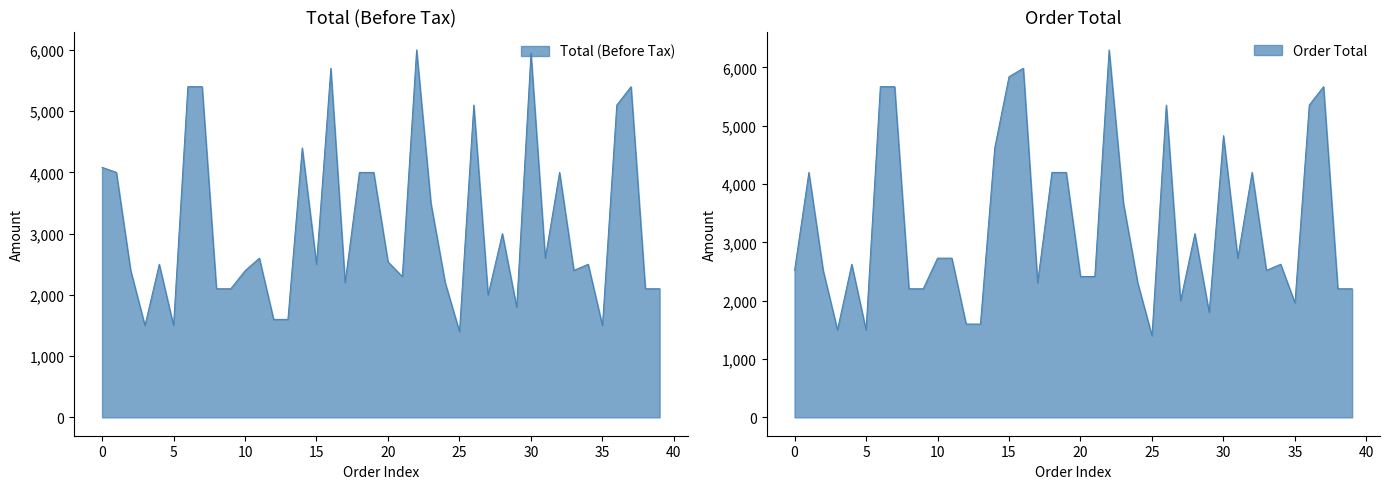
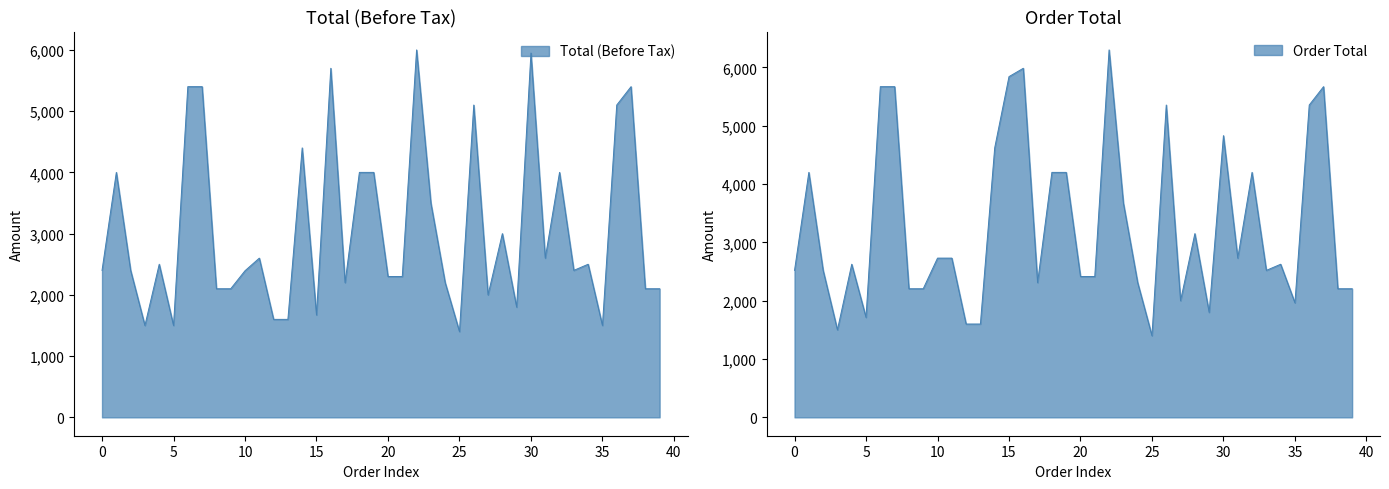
Total (Before Tax), 0: 4,100 -> 2,400
Total (Before Tax), 15: 2,500 -> 1,700
Total (Before Tax), 20: 2,500 -> 2,300
Order Total, 5: 1,500 -> 1,700
